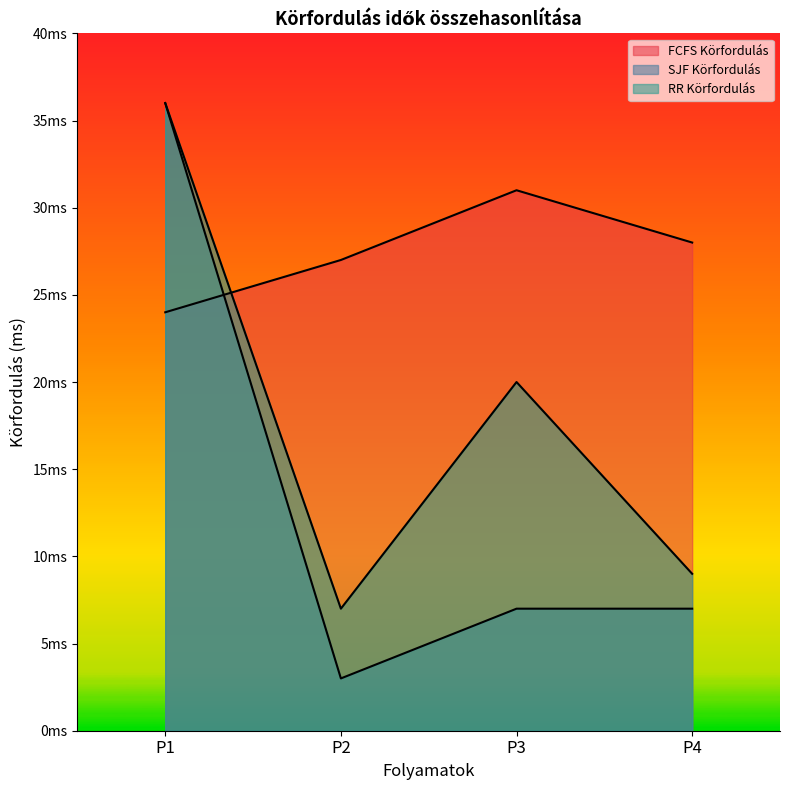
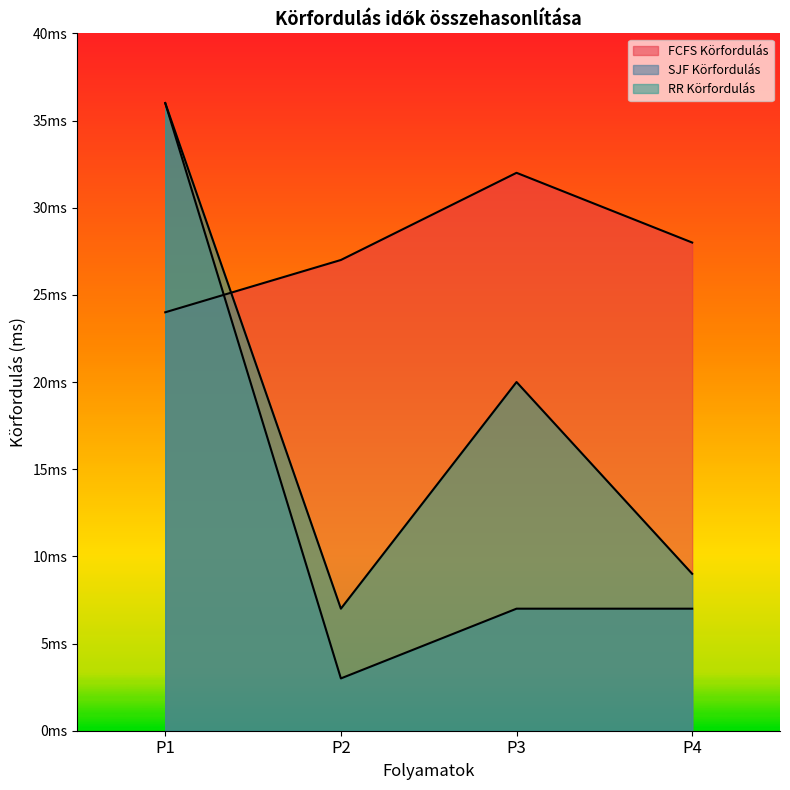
FCFS Körfordulás, P3: 31ms -> 32ms
